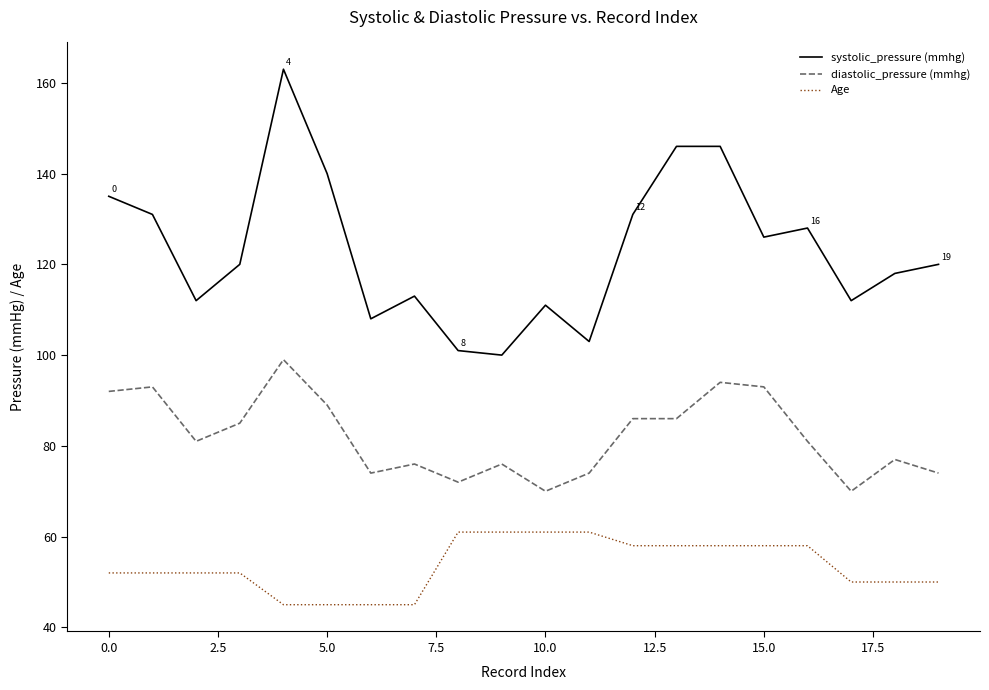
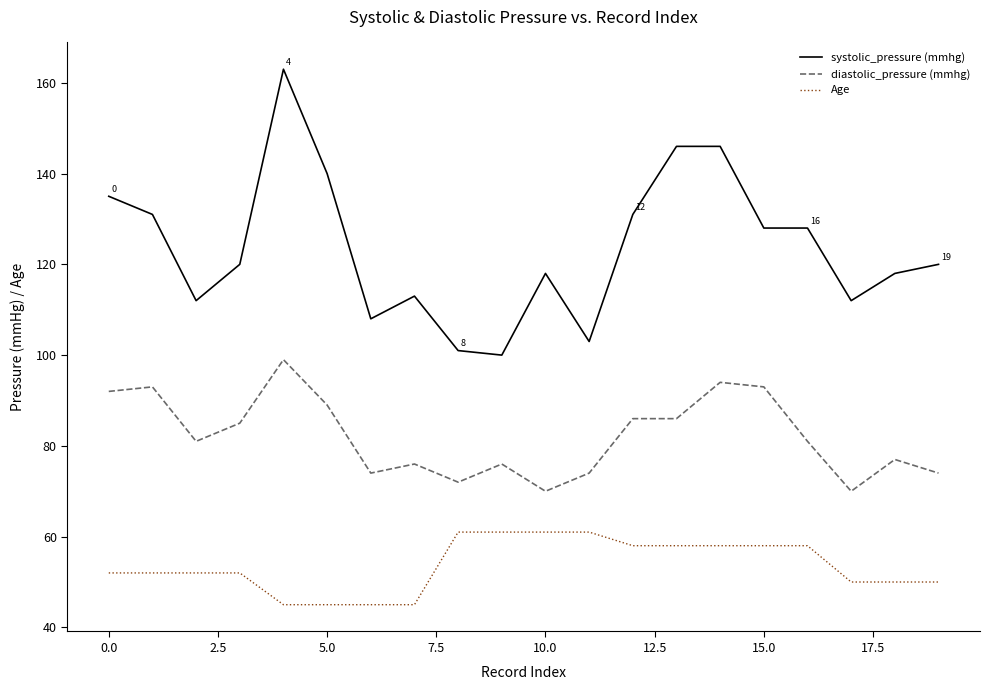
systolic_pressure (mmhg), 10.0: 111 -> 118
systolic_pressure (mmhg), 15.0: 126 -> 128
